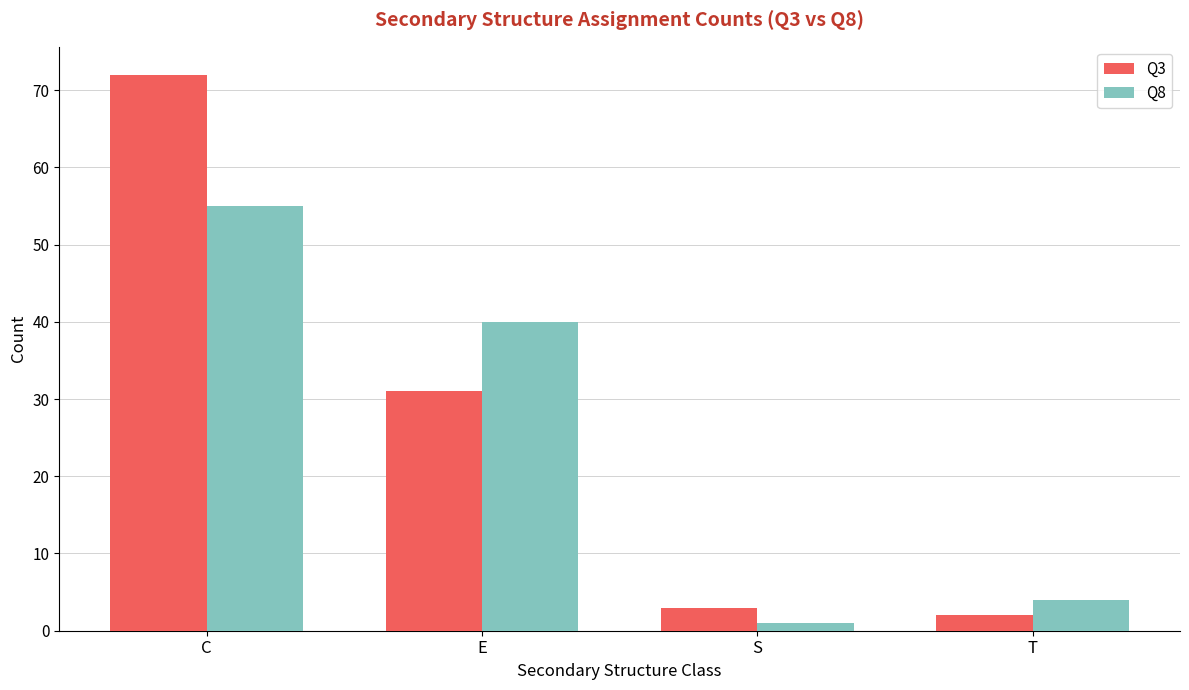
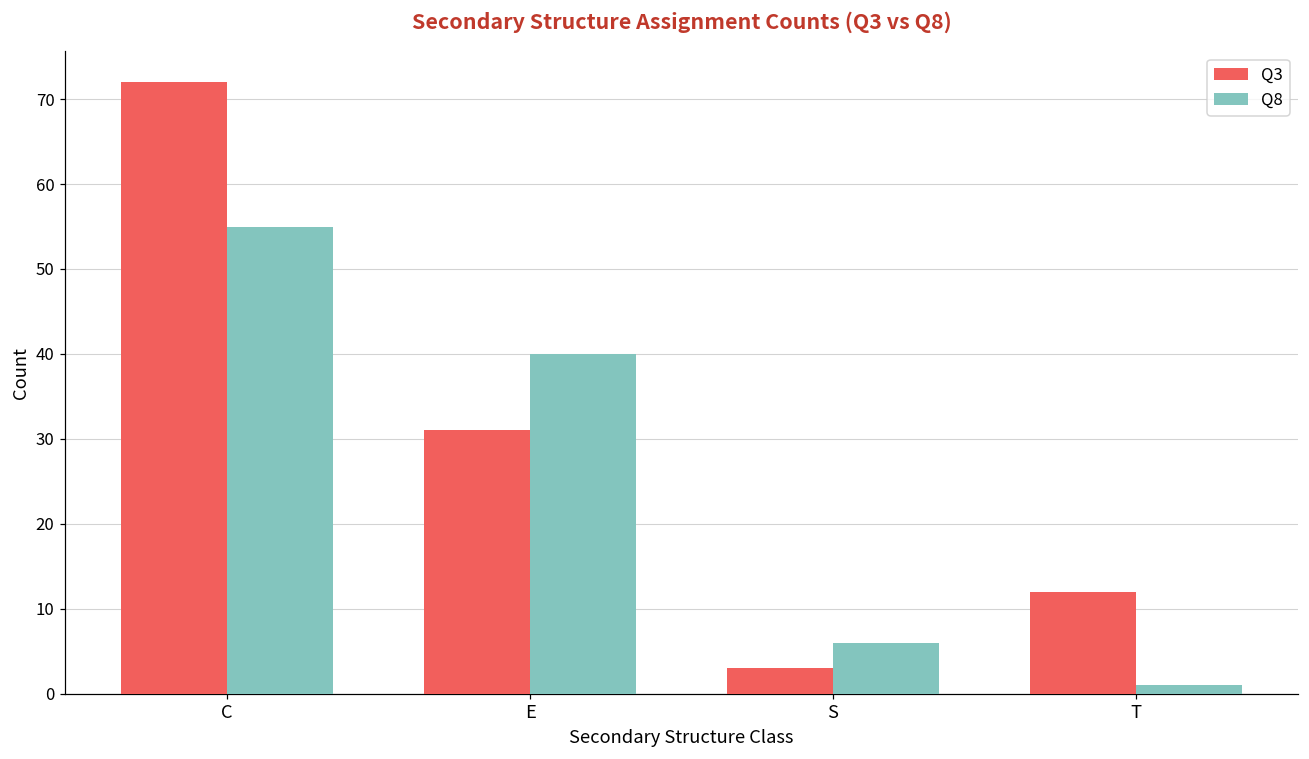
Q8, S: 1 -> 6
Q3, T: 2 -> 12
Q8, T: 4 -> 1
